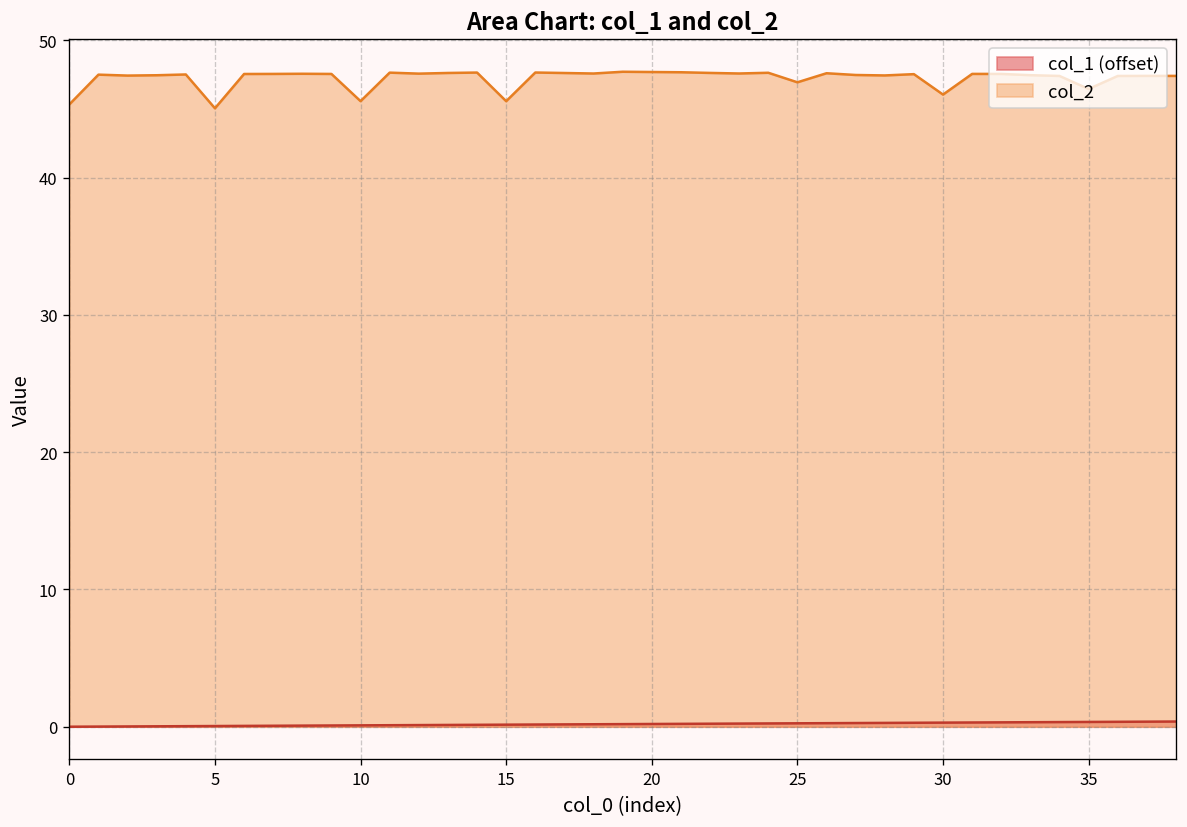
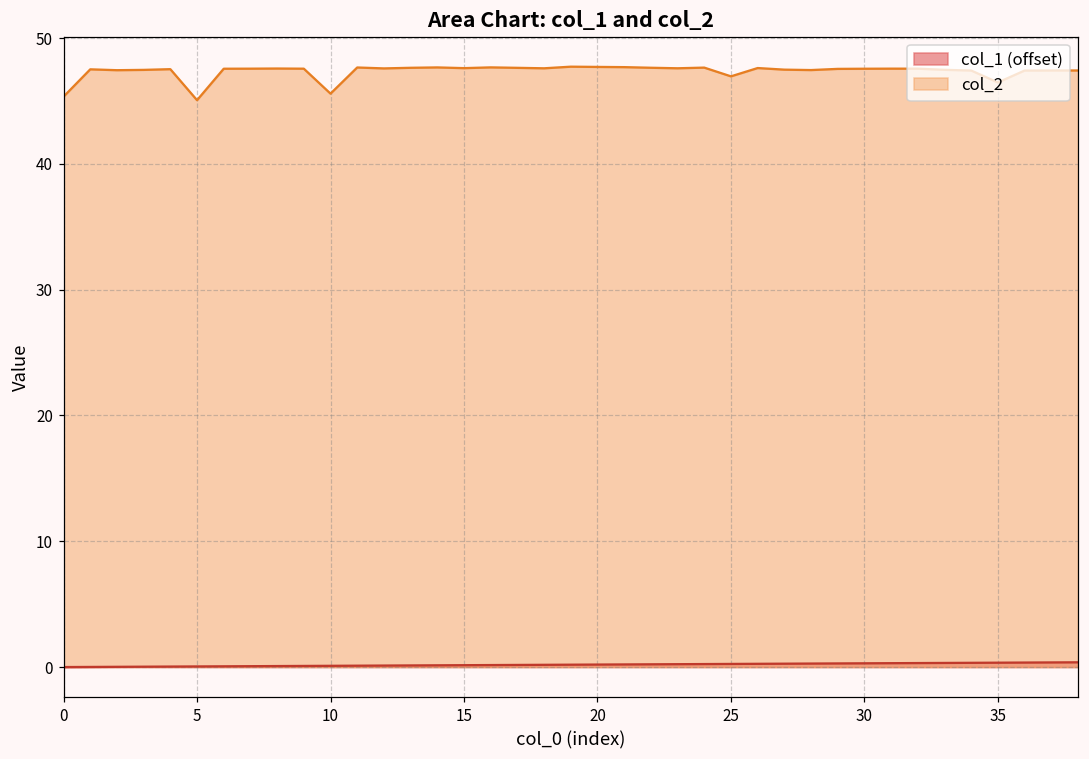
col_2, 15: 45.6 -> 47.6
col_2, 30: 46.1 -> 47.6
